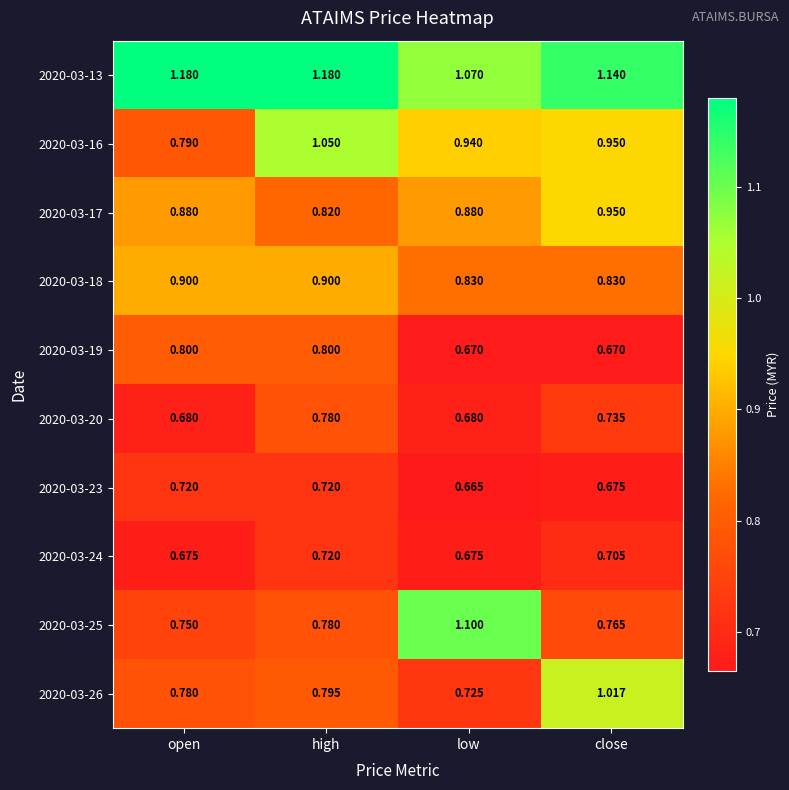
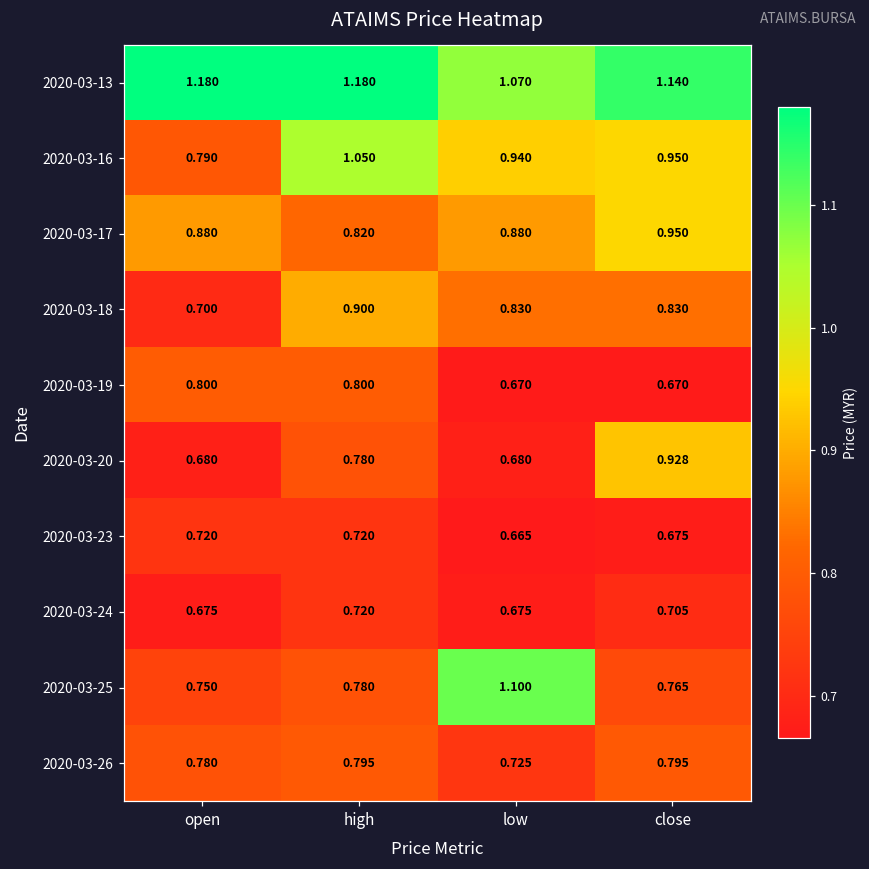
2020-03-18, open: 0.900 -> 0.700
2020-03-20, close: 0.735 -> 0.928
2020-03-26, close: 1.017 -> 0.795
